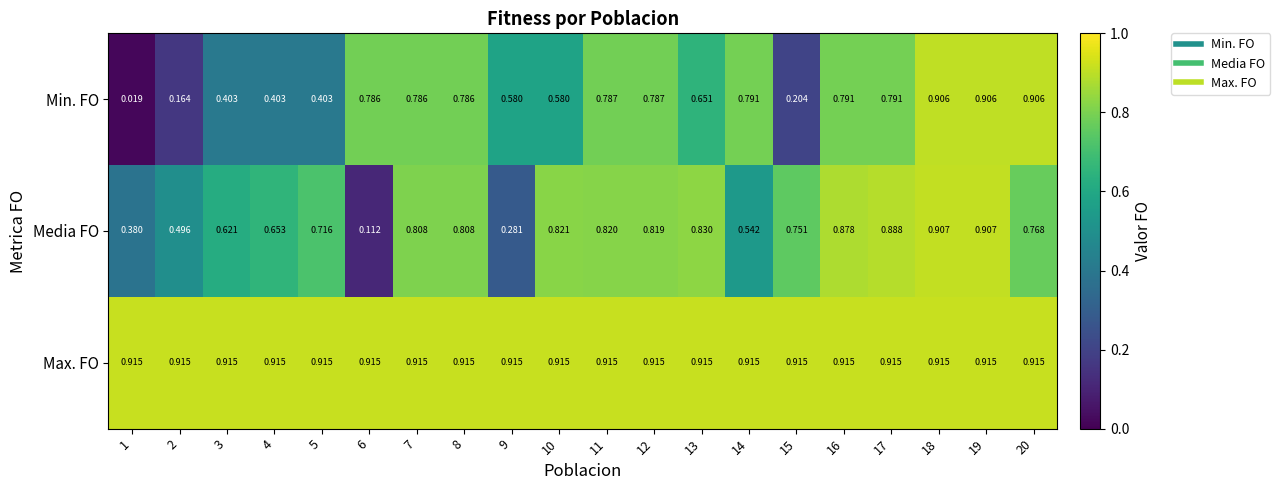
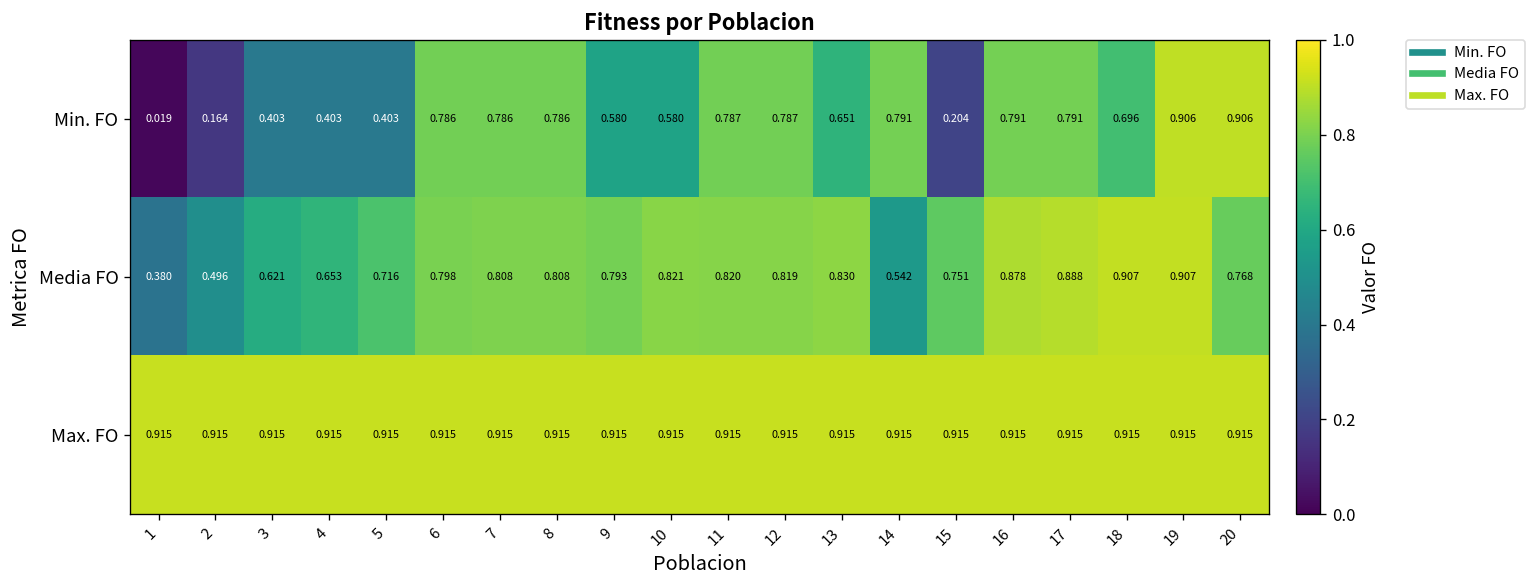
Min. FO, 18: 0.906 -> 0.696
Media FO, 6: 0.112 -> 0.798
Media FO, 9: 0.281 -> 0.793
